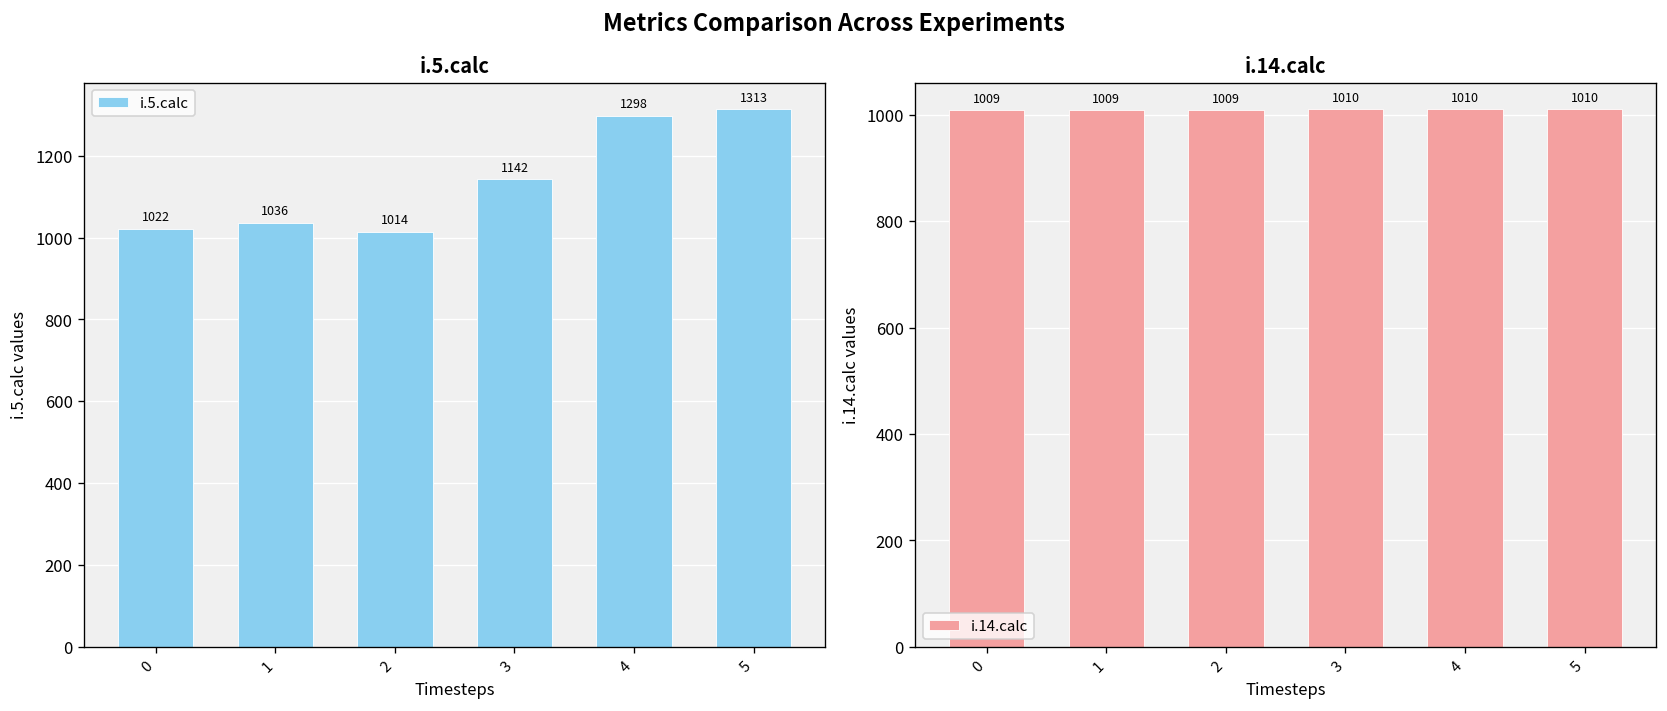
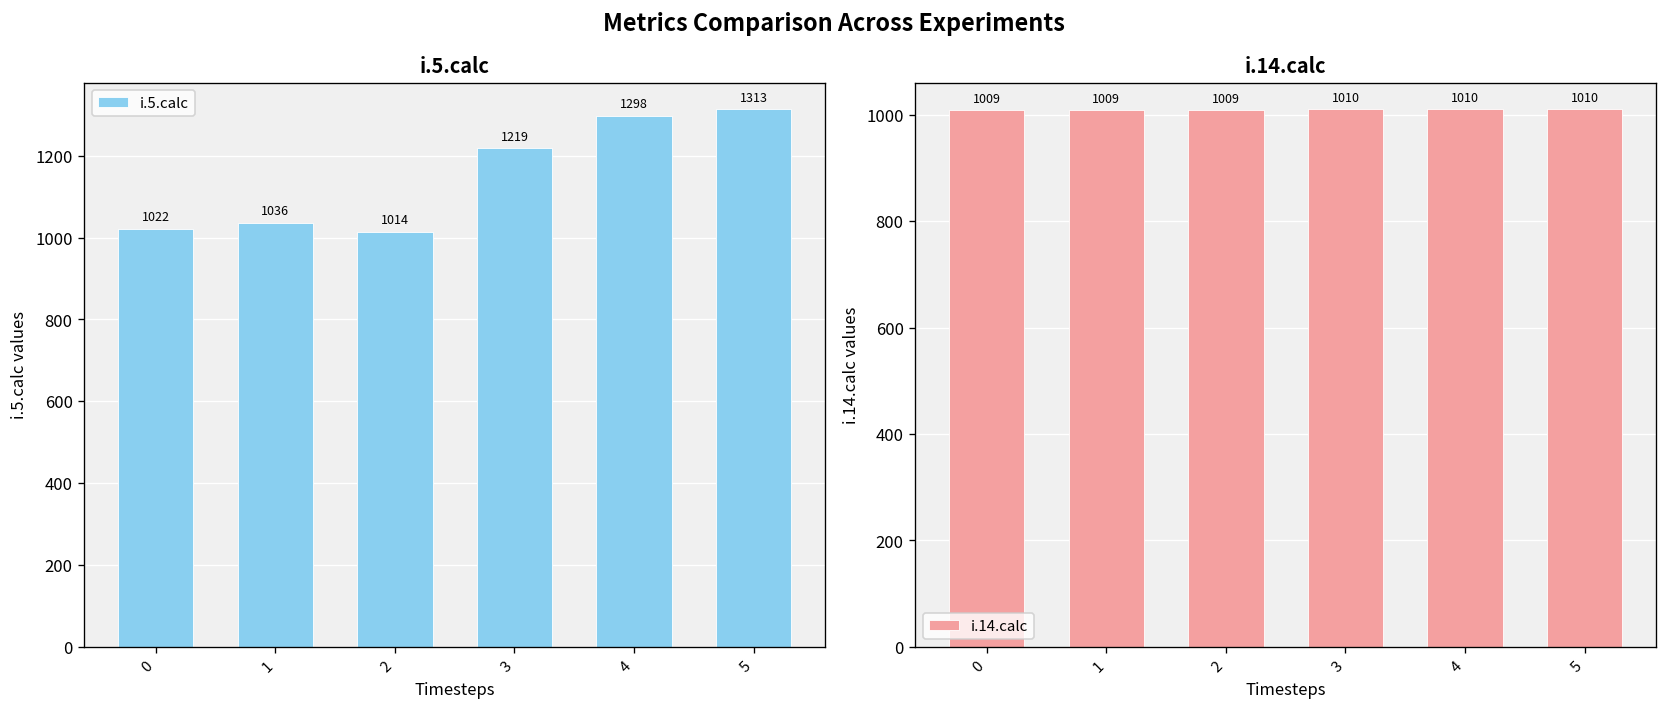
i.5.calc, 3: 1142 -> 1219
